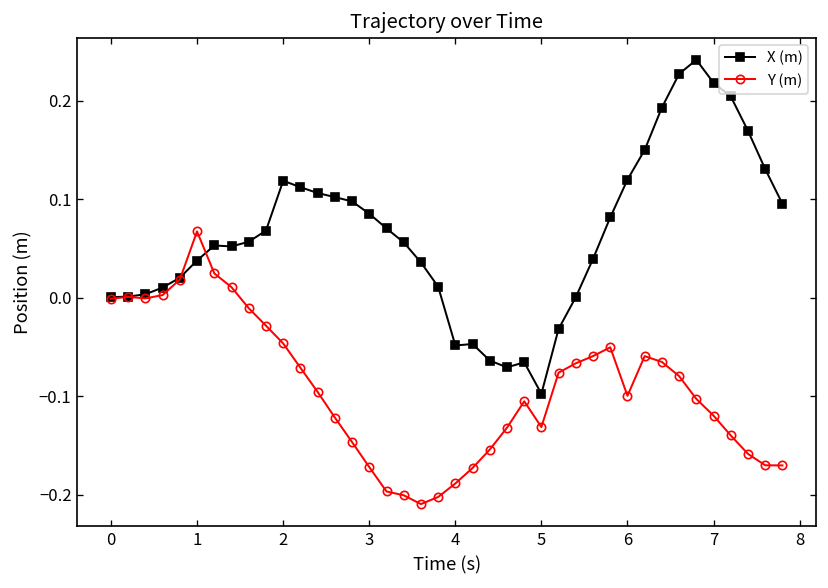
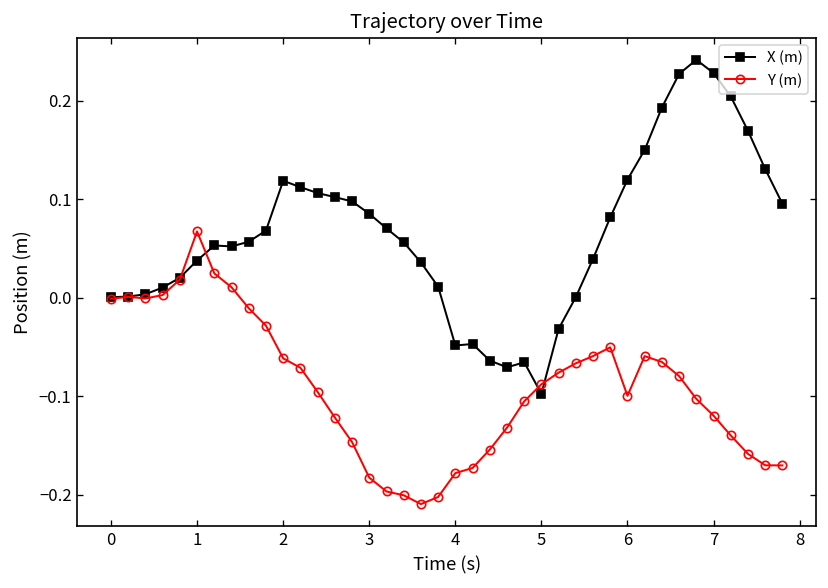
Y (m), 2: -0.05 -> -0.06
Y (m), 3: -0.17 -> -0.18
Y (m), 4: -0.19 -> -0.18
Y (m), 5: -0.13 -> -0.09
X (m), 7: 0.22 -> 0.23
